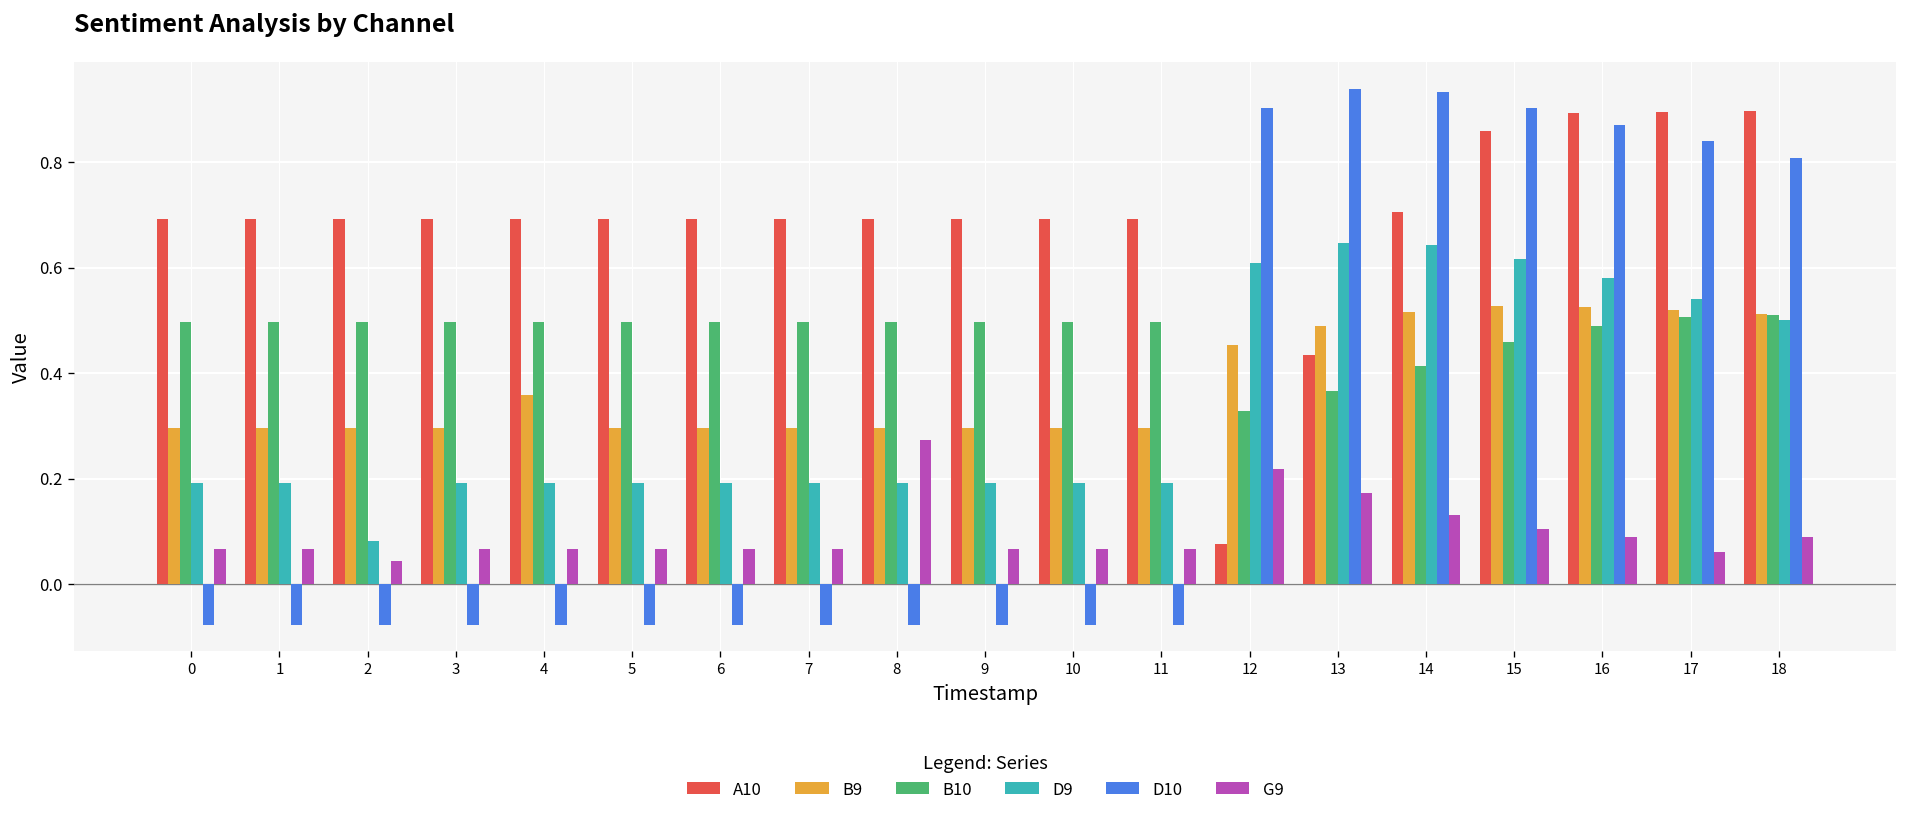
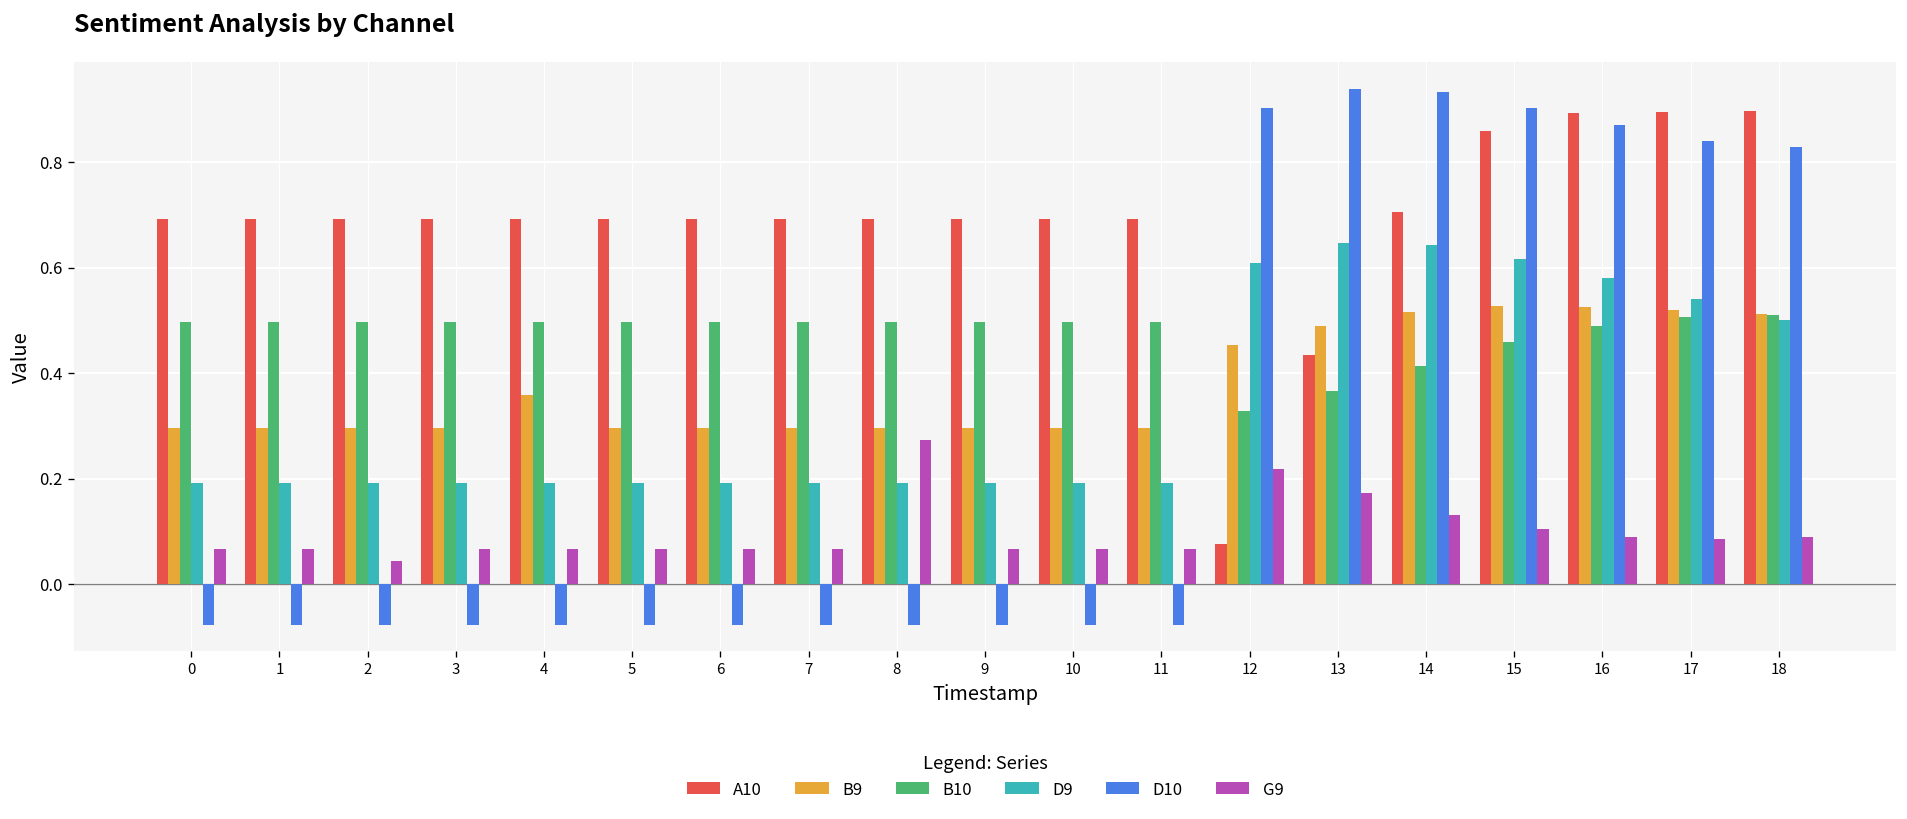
D9, 2: 0.08 -> 0.19
G9, 17: 0.06 -> 0.09
D10, 18: 0.81 -> 0.83
